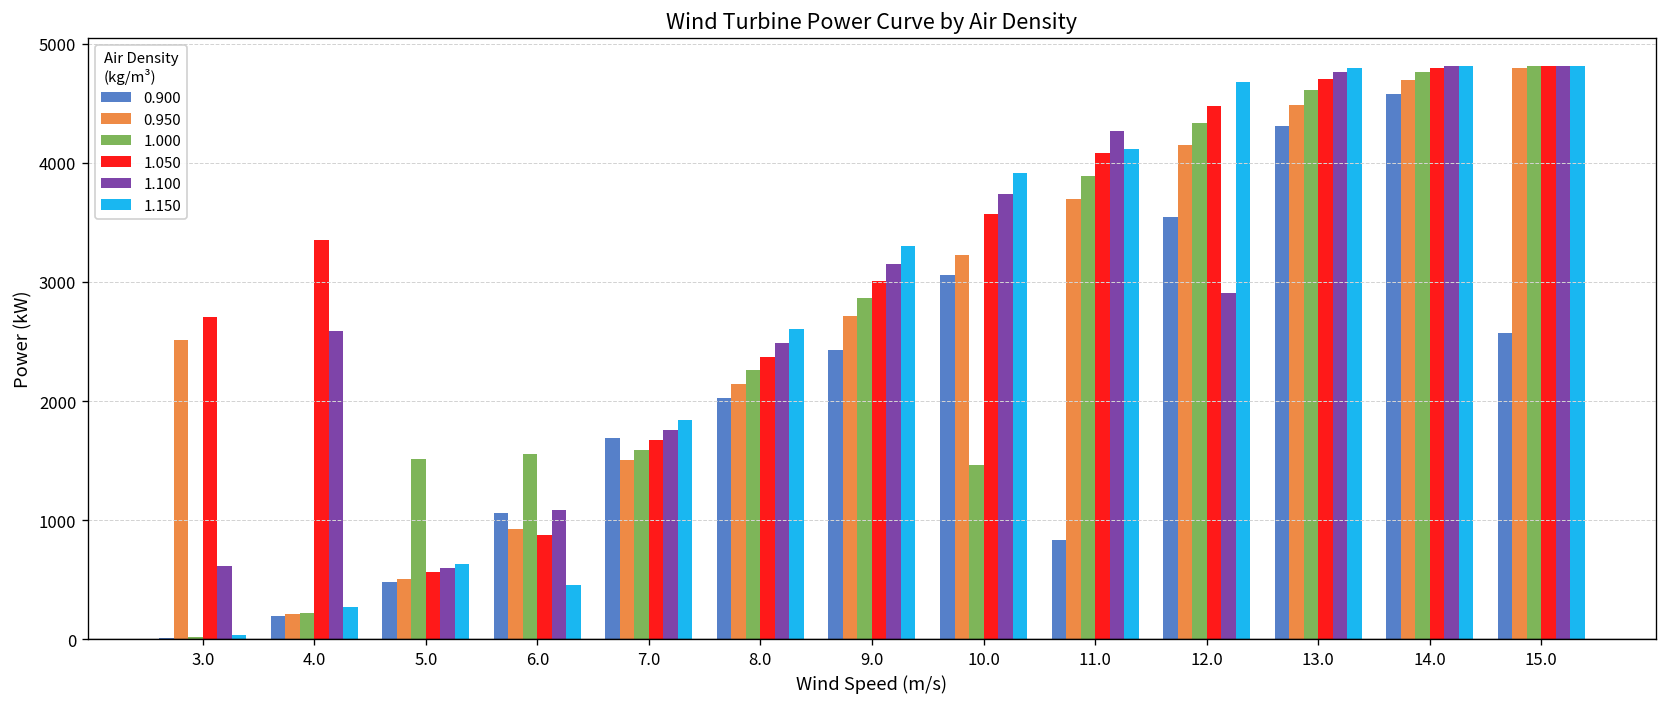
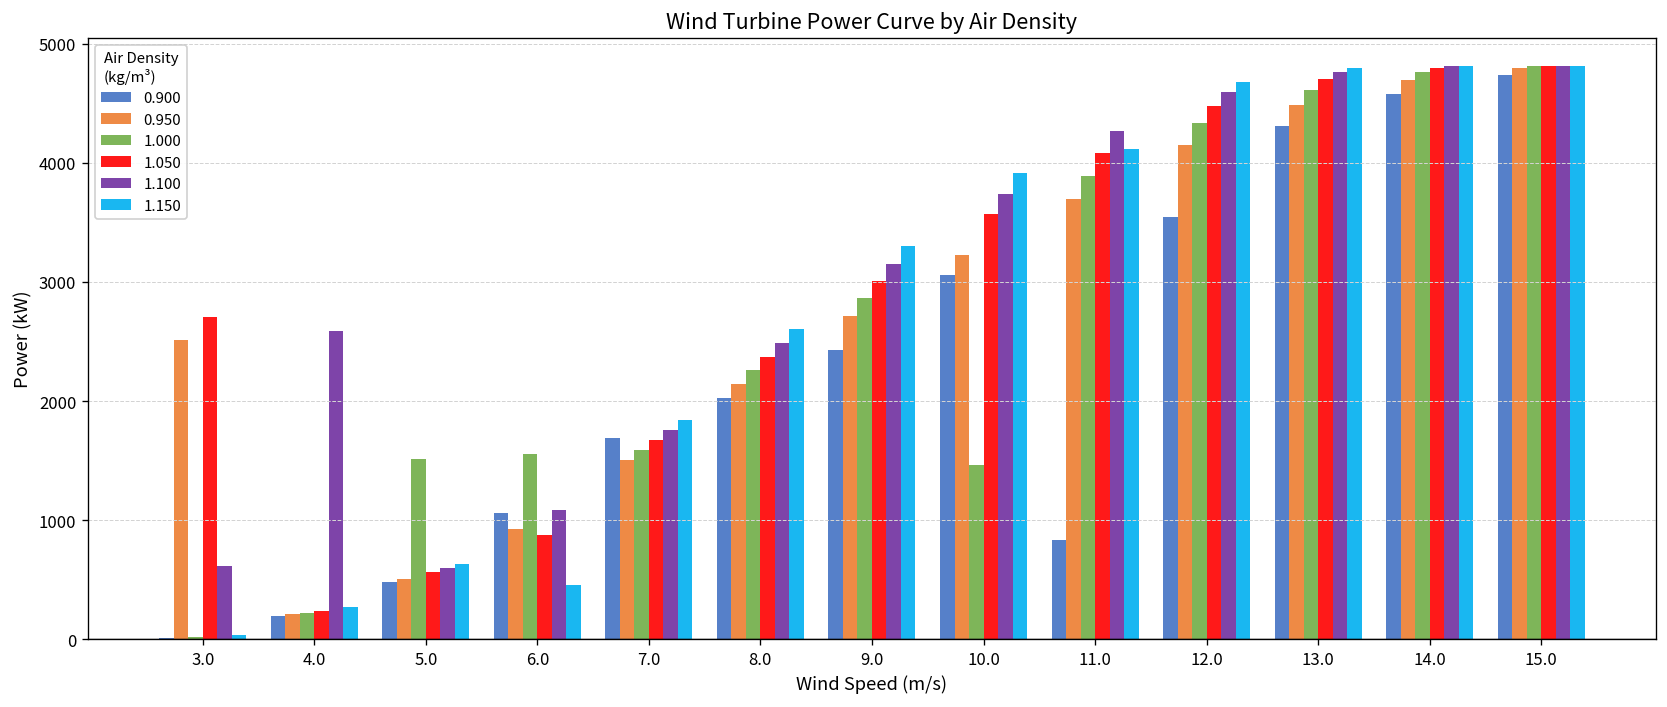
1.050, 4.0: 3400 -> 200
1.100, 12.0: 2900 -> 4600
0.900, 15.0: 2600 -> 4700
